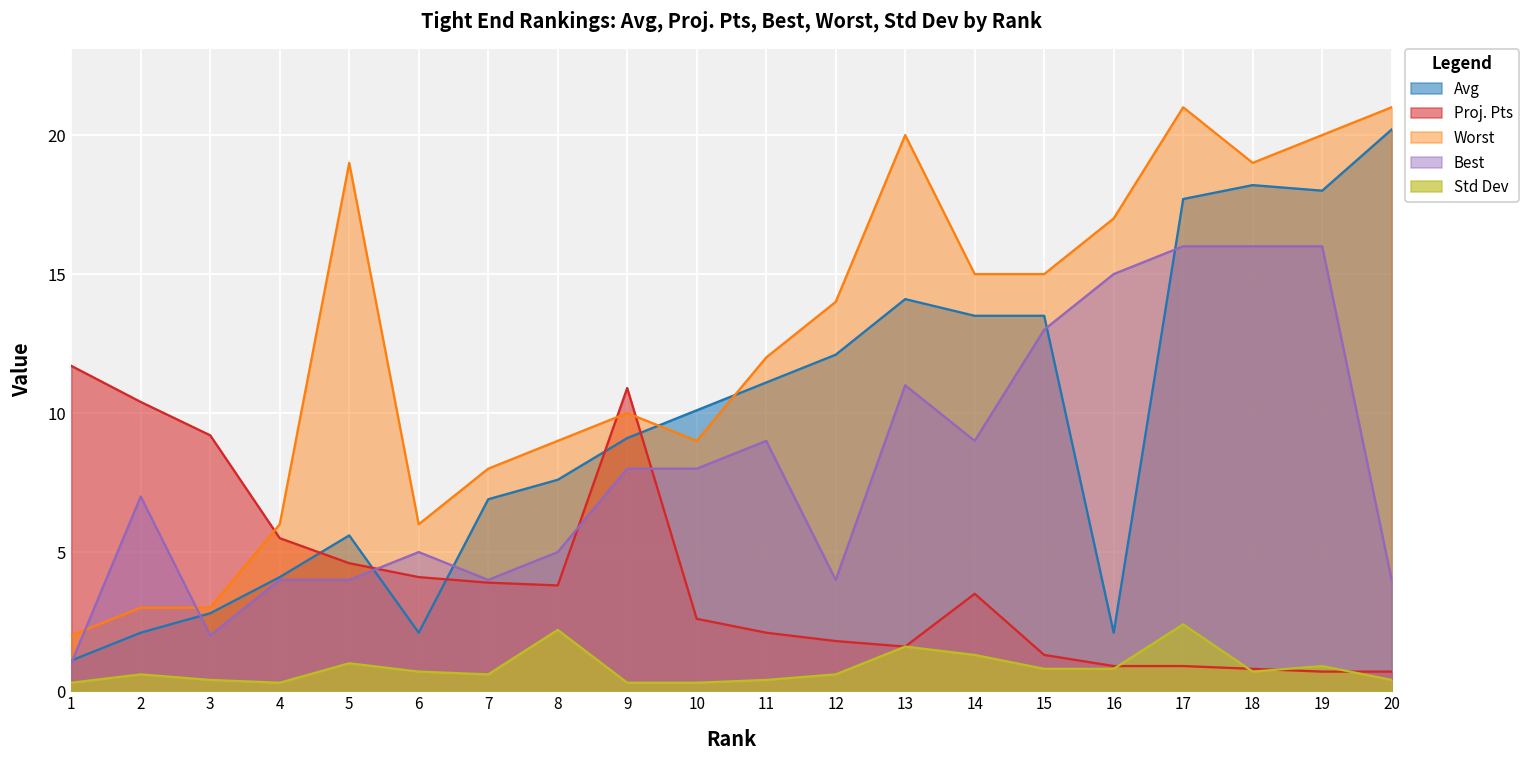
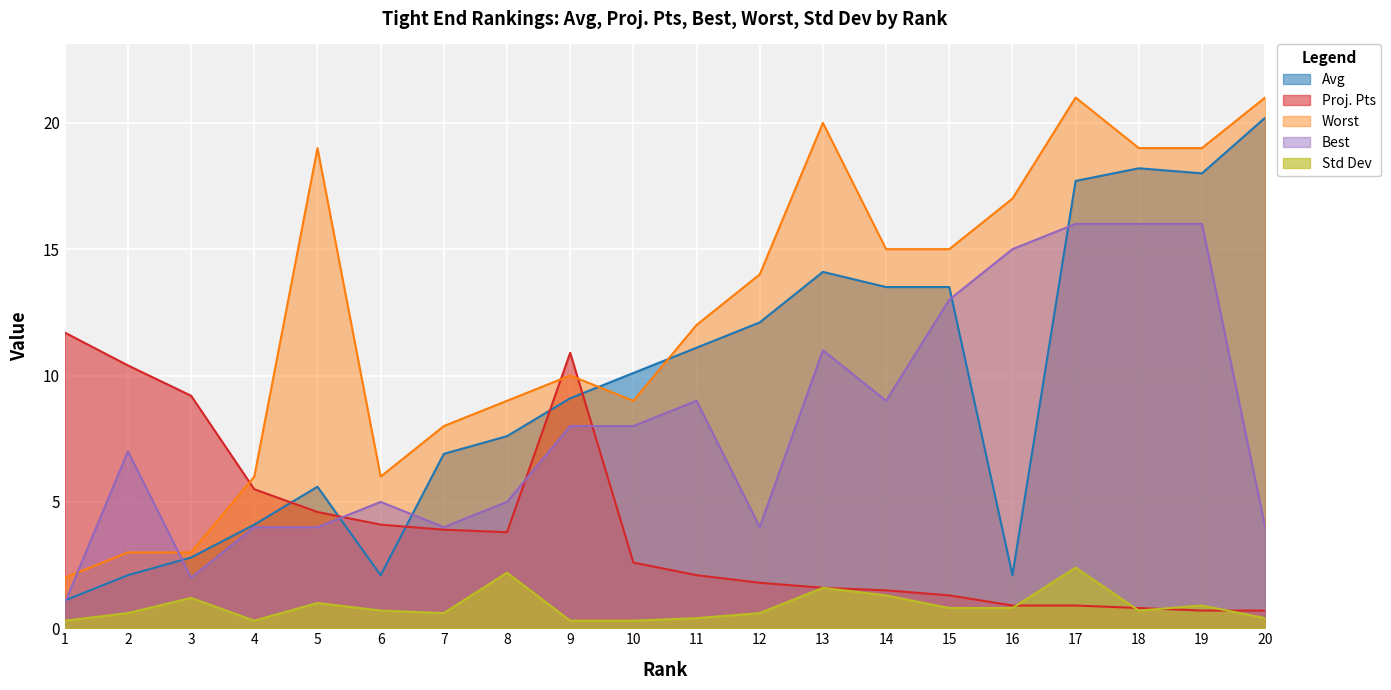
Std Dev, 3: 0.4 -> 1.2
Proj. Pts, 14: 3.5 -> 1.5
Worst, 19: 20 -> 19
